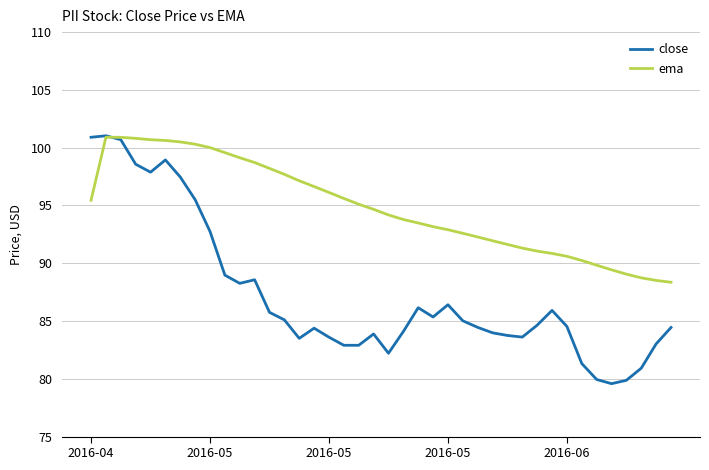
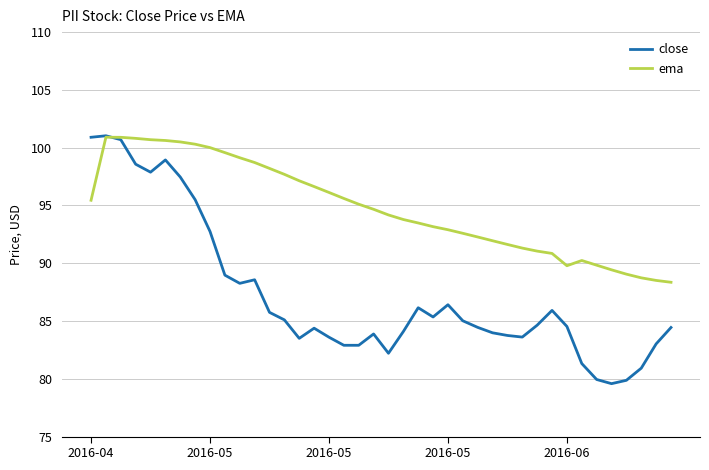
ema, 2016-06: 90.6 -> 89.8
